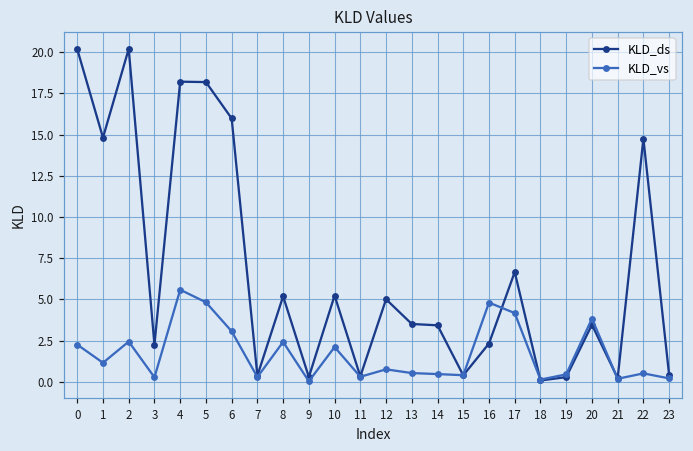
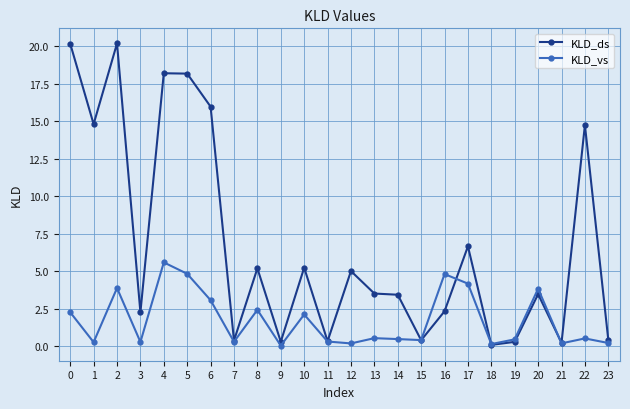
KLD_vs, 1: 1.2 -> 0.3
KLD_vs, 2: 2.4 -> 3.9
KLD_vs, 12: 0.8 -> 0.2
